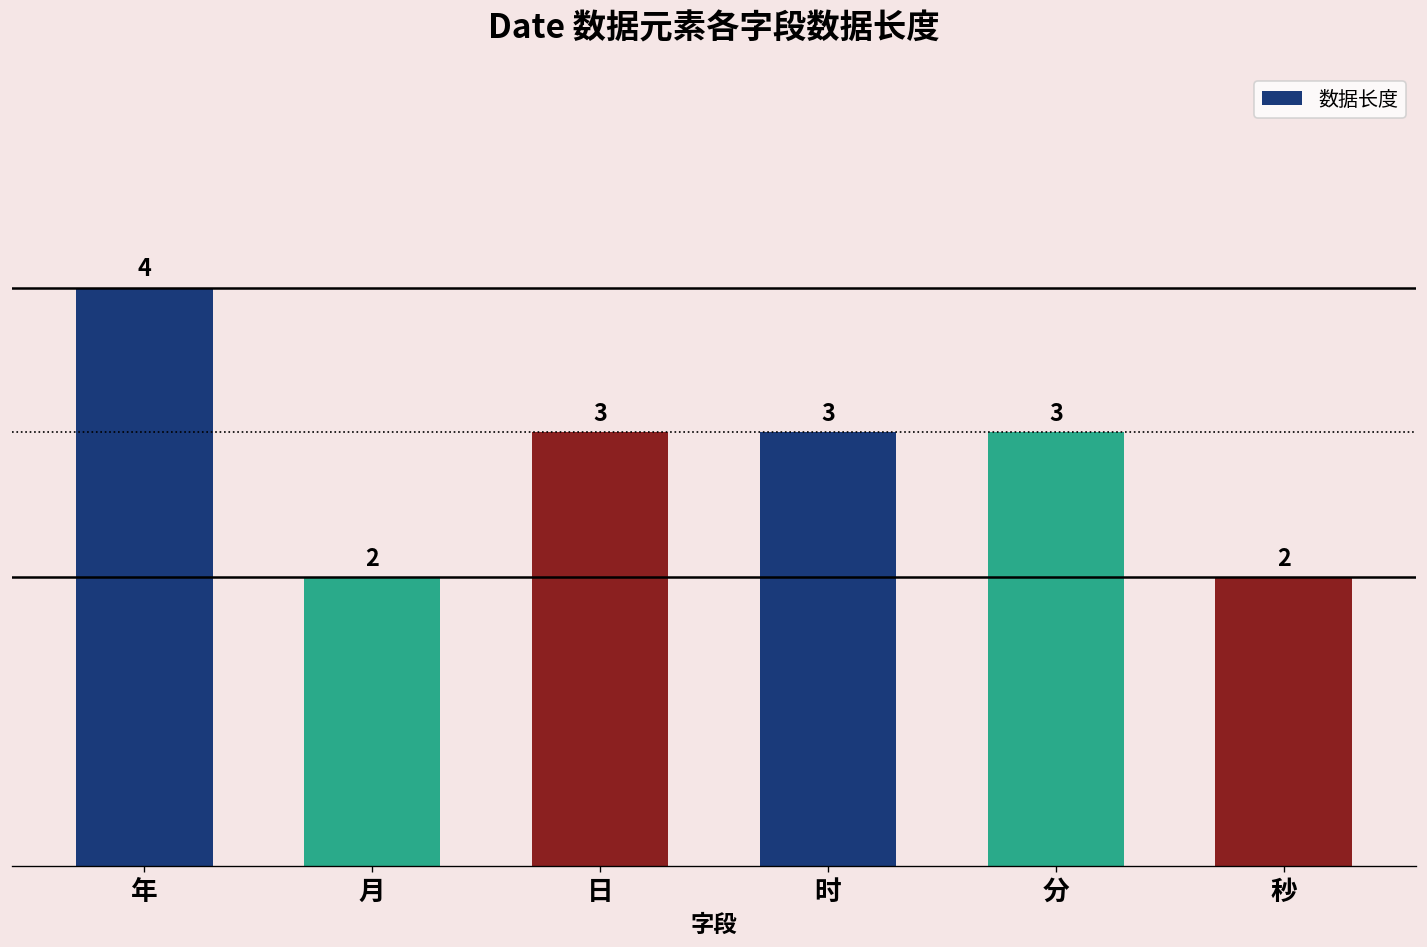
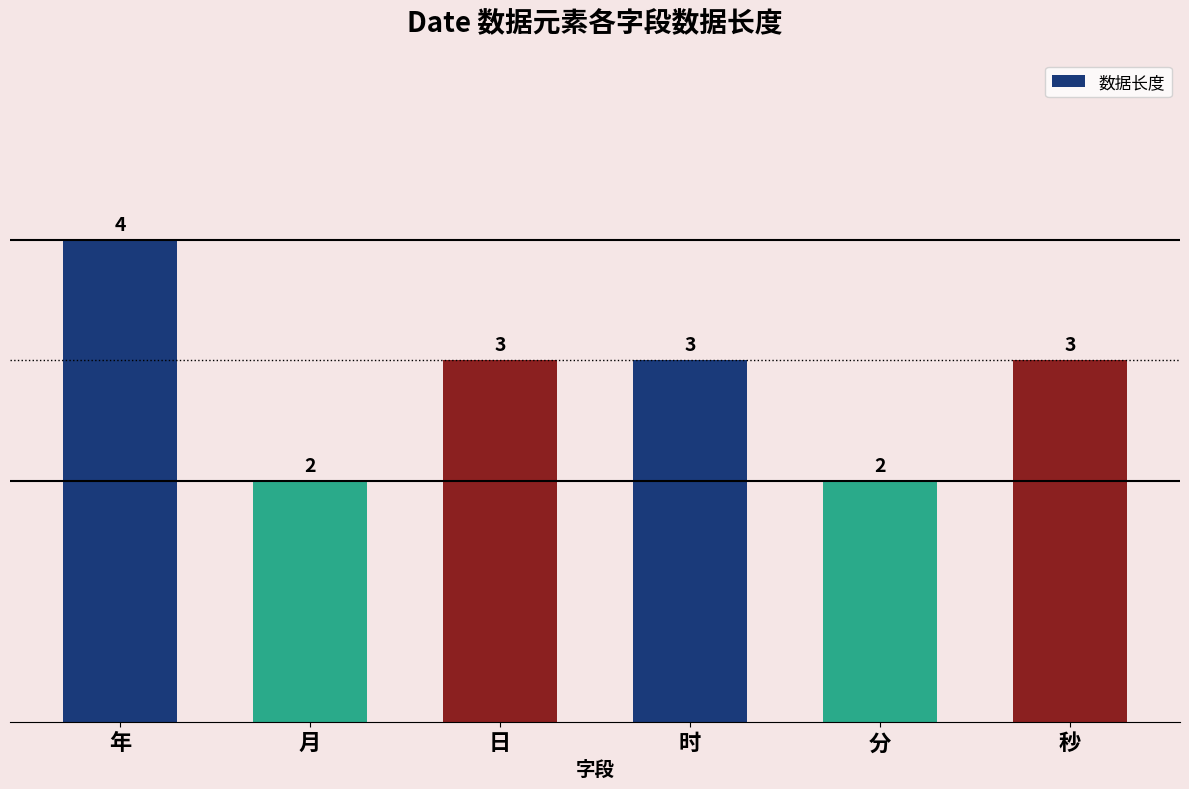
分: 3 -> 2
秒: 2 -> 3
